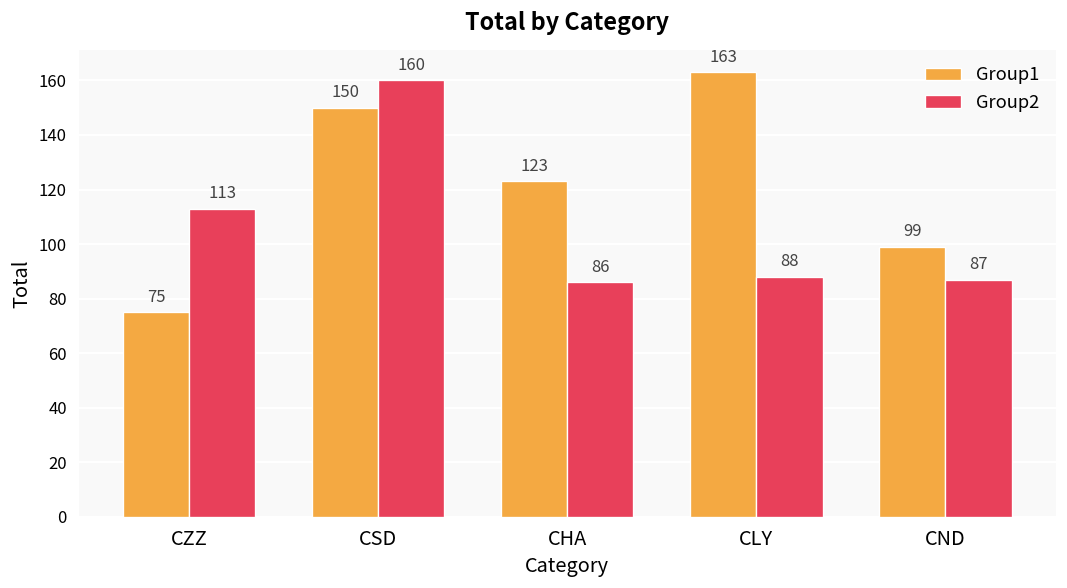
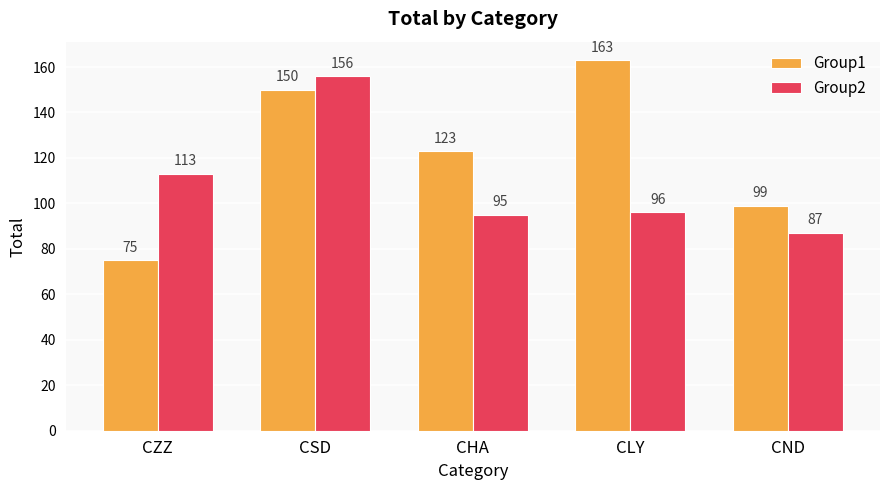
Group2, CSD: 160 -> 156
Group2, CHA: 86 -> 95
Group2, CLY: 88 -> 96
